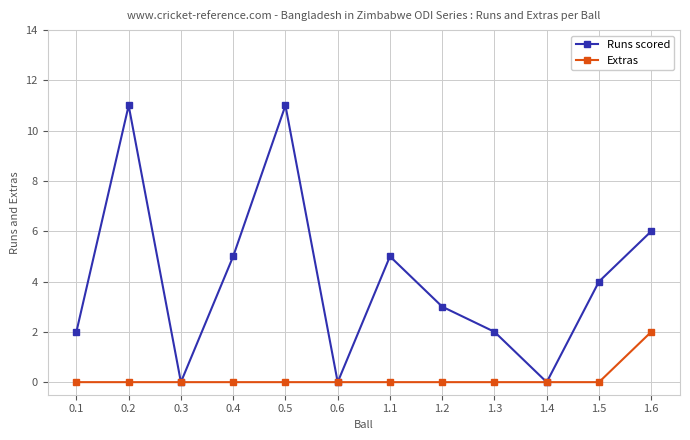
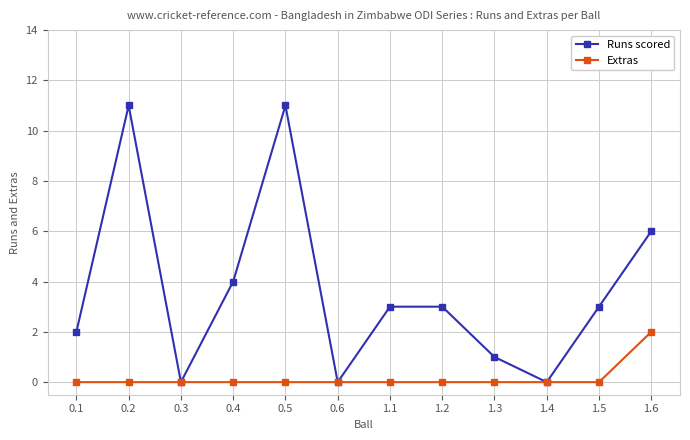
Runs scored, 0.4: 5 -> 4
Runs scored, 1.1: 5 -> 3
Runs scored, 1.3: 2 -> 1
Runs scored, 1.5: 4 -> 3
